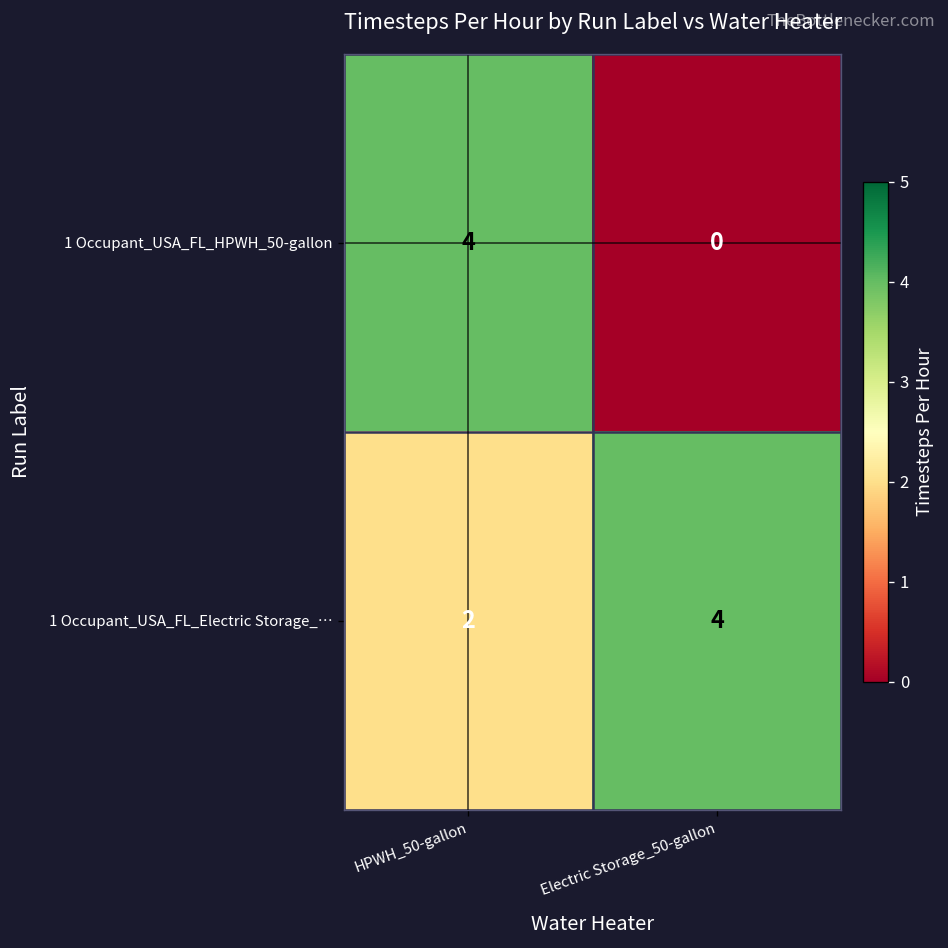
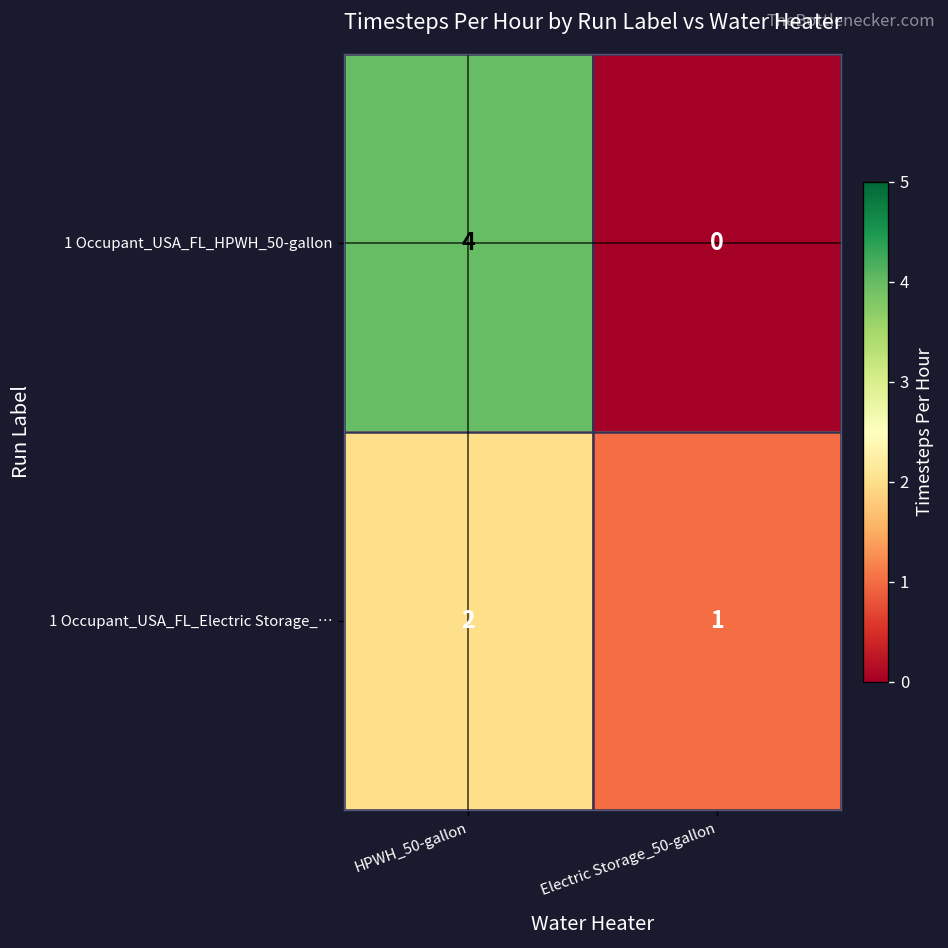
1 Occupant_USA_FL_Electric Storage_…, Electric Storage_50-gallon: 4 -> 1
